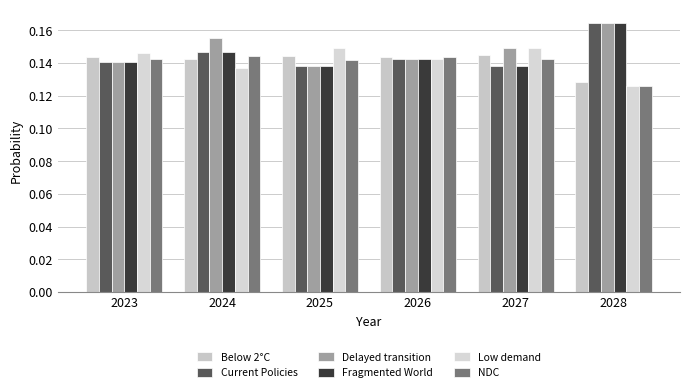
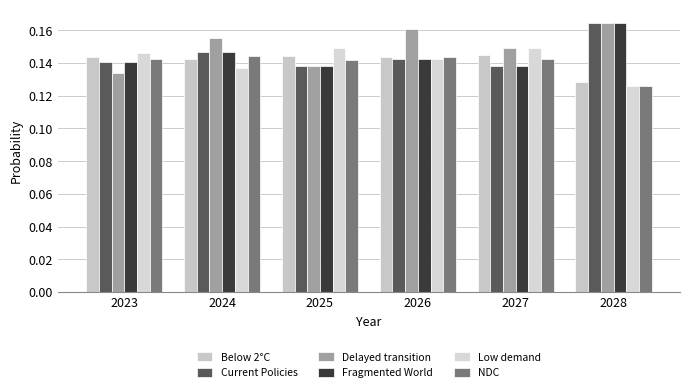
Delayed transition, 2023: 0.141 -> 0.134
Delayed transition, 2026: 0.143 -> 0.161
